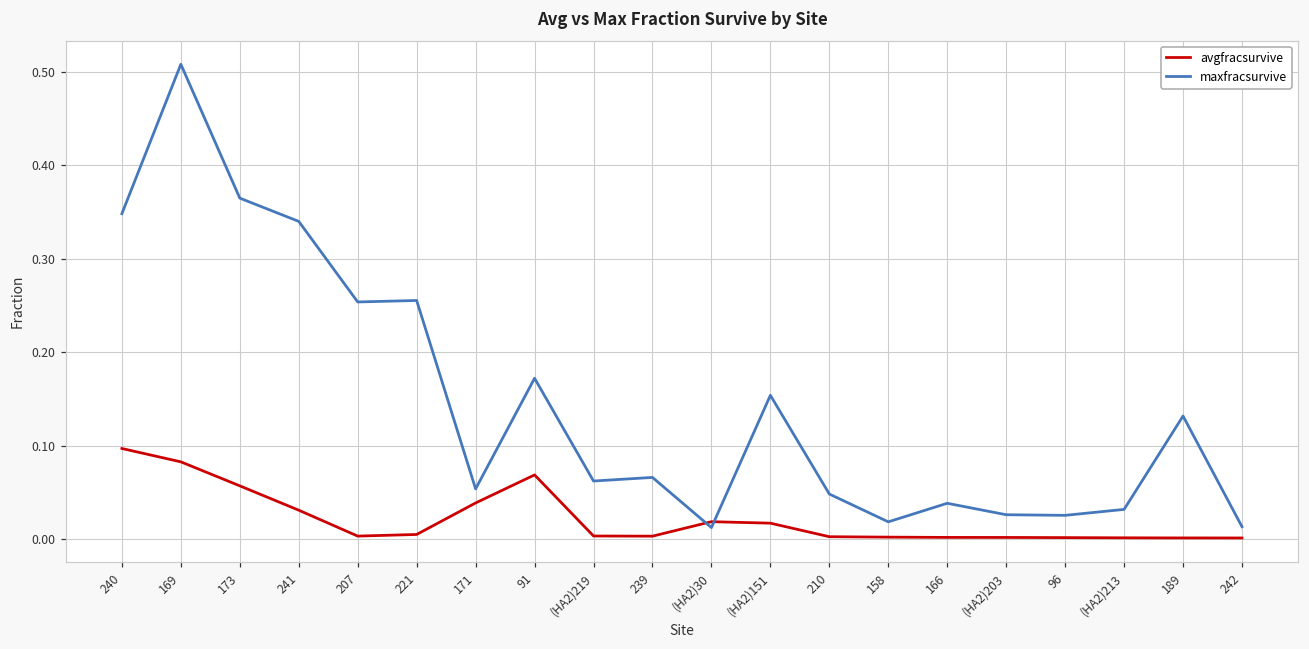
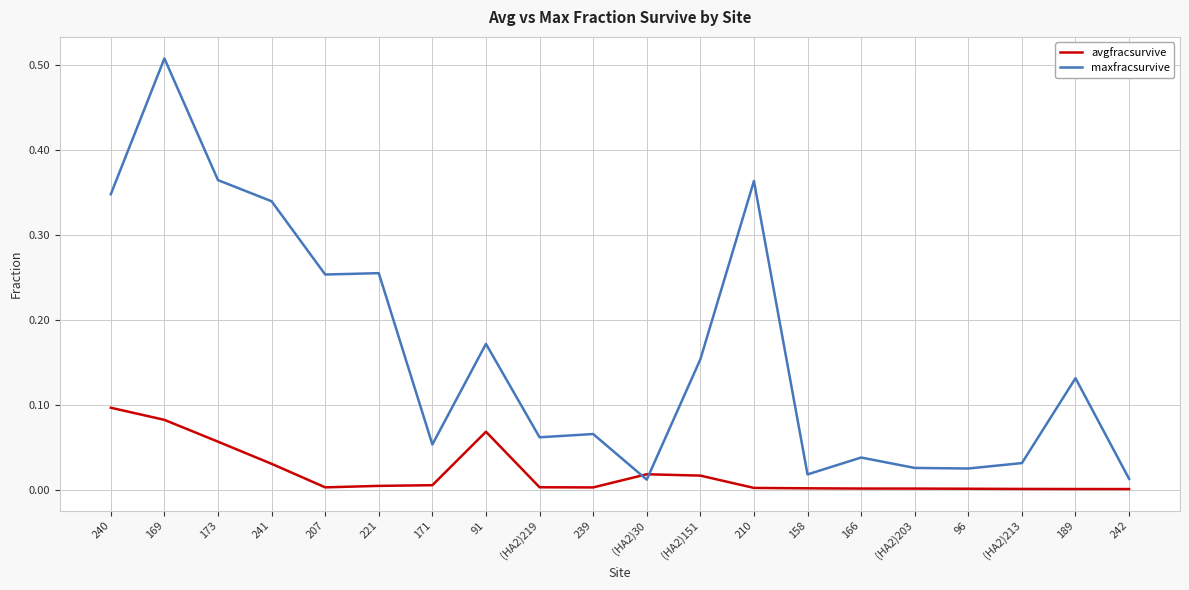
avgfracsurvive, 171: 0.04 -> 0.01
maxfracsurvive, 210: 0.05 -> 0.36
